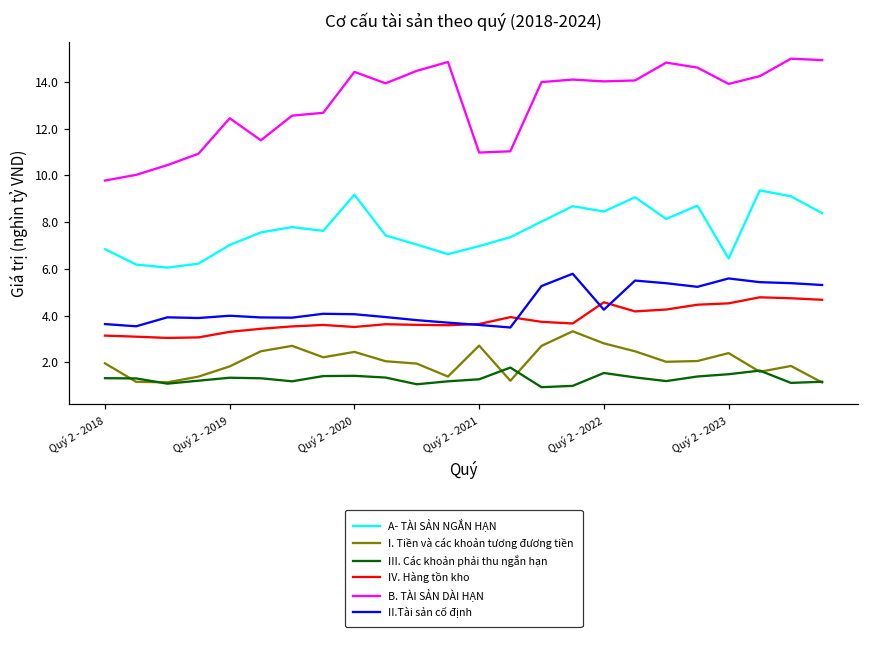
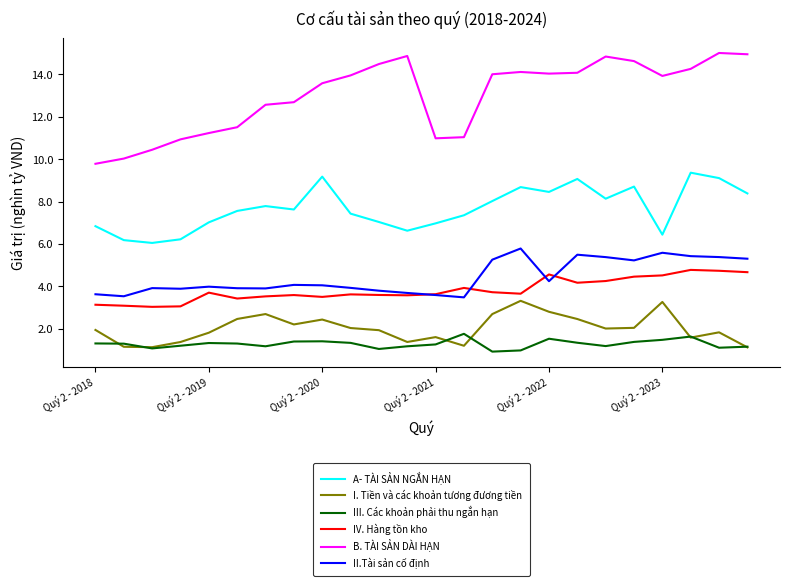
IV. Hàng tồn kho, Quý 2 - 2019: 3.3 -> 3.7
B. TÀI SẢN DÀI HẠN, Quý 2 - 2019: 12.4 -> 11.2
B. TÀI SẢN DÀI HẠN, Quý 2 - 2020: 14.4 -> 13.6
I. Tiền và các khoản tương đương tiền, Quý 2 - 2021: 2.7 -> 1.6
I. Tiền và các khoản tương đương tiền, Quý 2 - 2023: 2.4 -> 3.3
